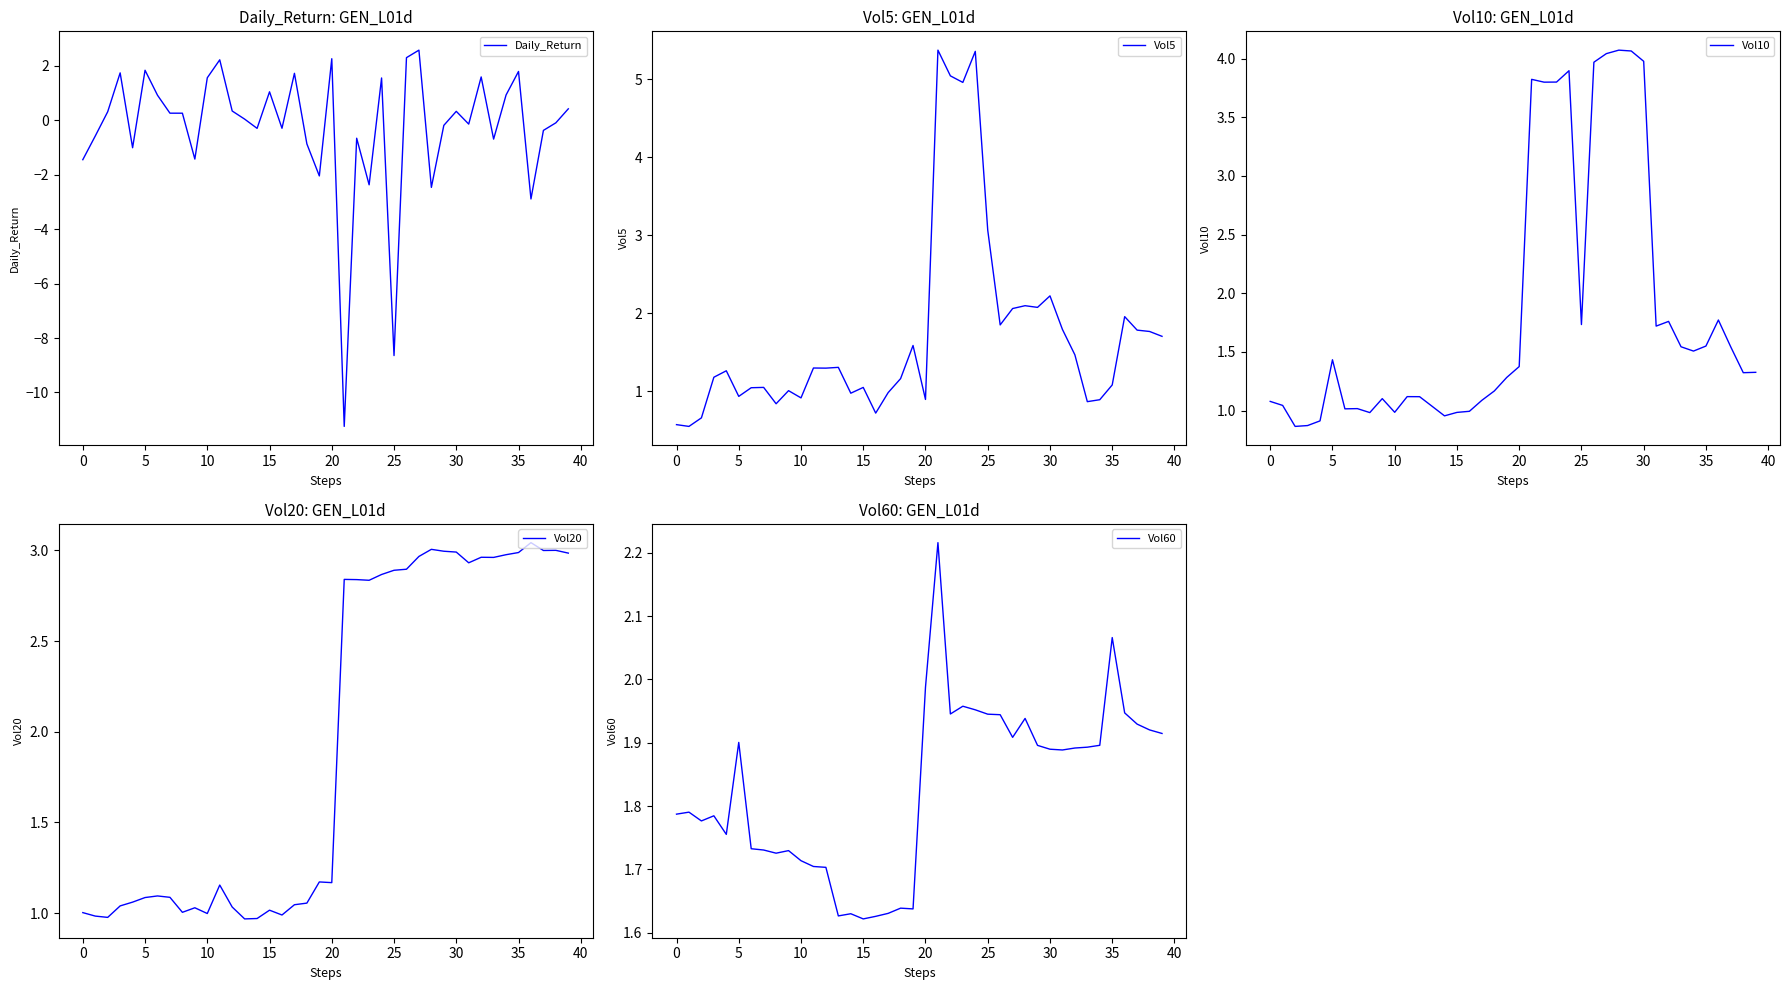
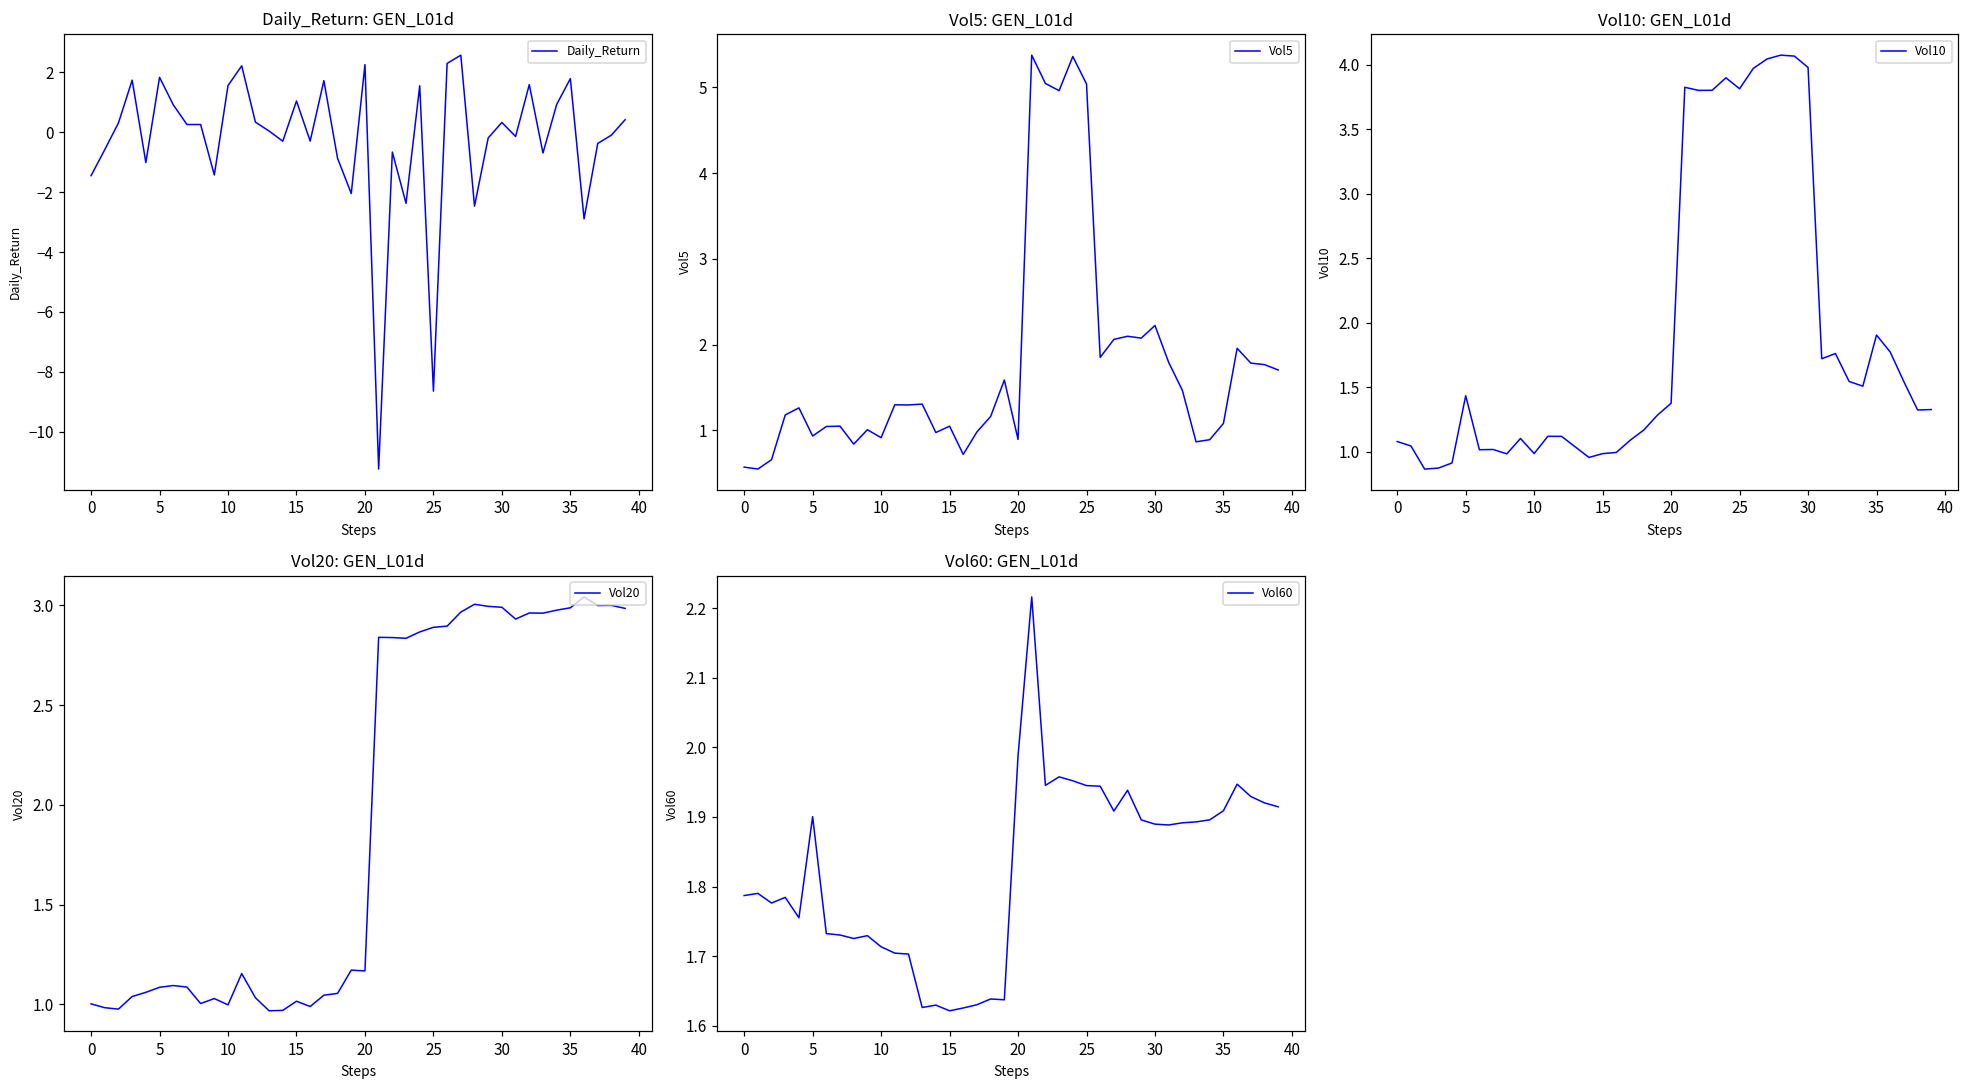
Vol5: GEN_L01d, 25: 3.1 -> 5.0
Vol10: GEN_L01d, 25: 1.73 -> 3.81
Vol10: GEN_L01d, 35: 1.55 -> 1.90
Vol60: GEN_L01d, 35: 2.07 -> 1.91
